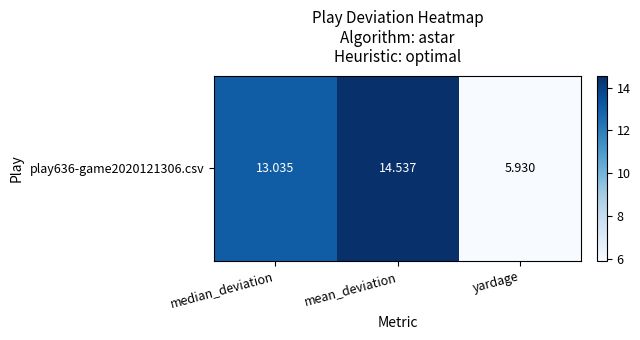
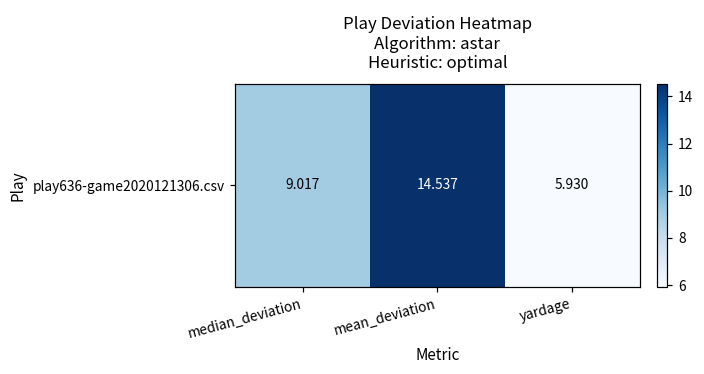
play636-game2020121306.csv, median_deviation: 13.035 -> 9.017
